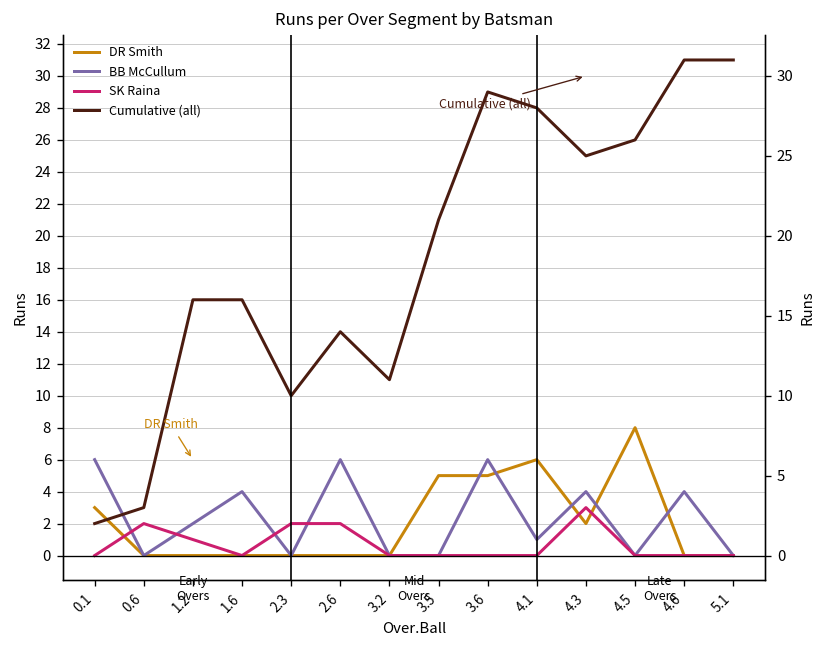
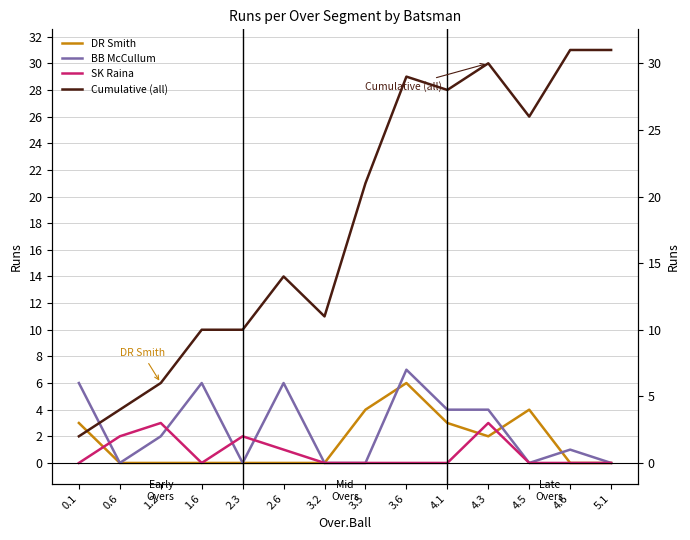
Cumulative (all), 0.6: 3 -> 4
SK Raina, 1.2: 1 -> 3
Cumulative (all), 1.2: 16 -> 6
BB McCullum, 1.6: 4 -> 6
Cumulative (all), 1.6: 16 -> 10
SK Raina, 2.6: 2 -> 1
DR Smith, 3.5: 5 -> 4
DR Smith, 3.6: 5 -> 6
BB McCullum, 3.6: 6 -> 7
DR Smith, 4.1: 6 -> 3
BB McCullum, 4.1: 1 -> 4
Cumulative (all), 4.3: 25 -> 30
DR Smith, 4.5: 8 -> 4
BB McCullum, 4.6: 4 -> 1
